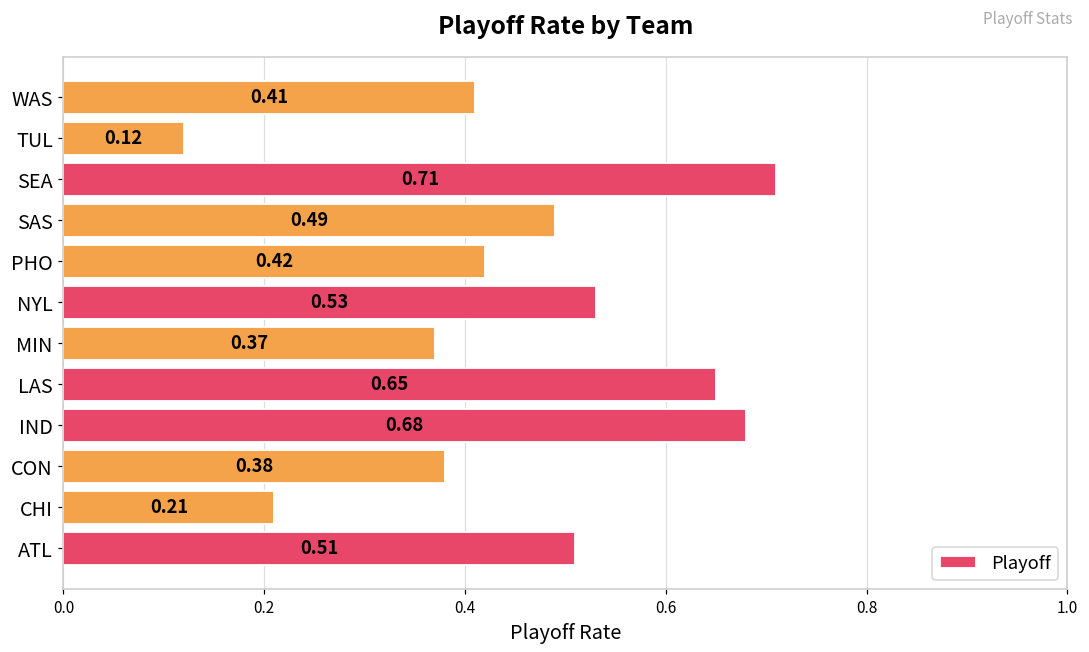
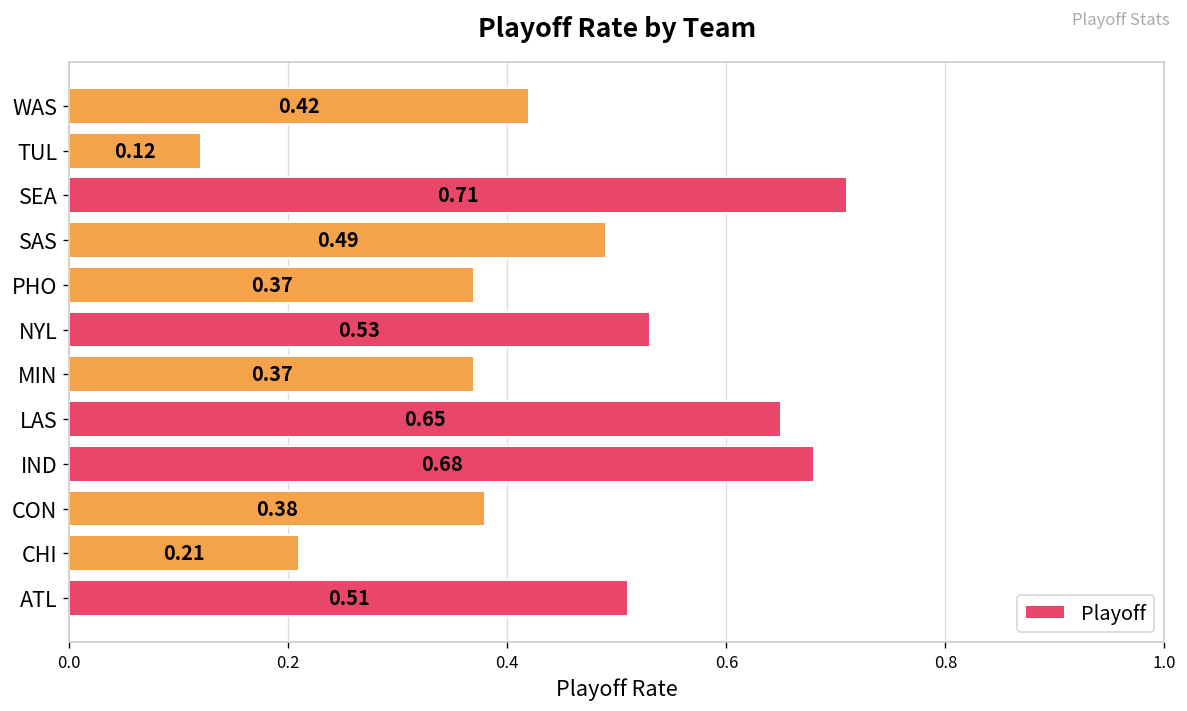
WAS: 0.41 -> 0.42
PHO: 0.42 -> 0.37
